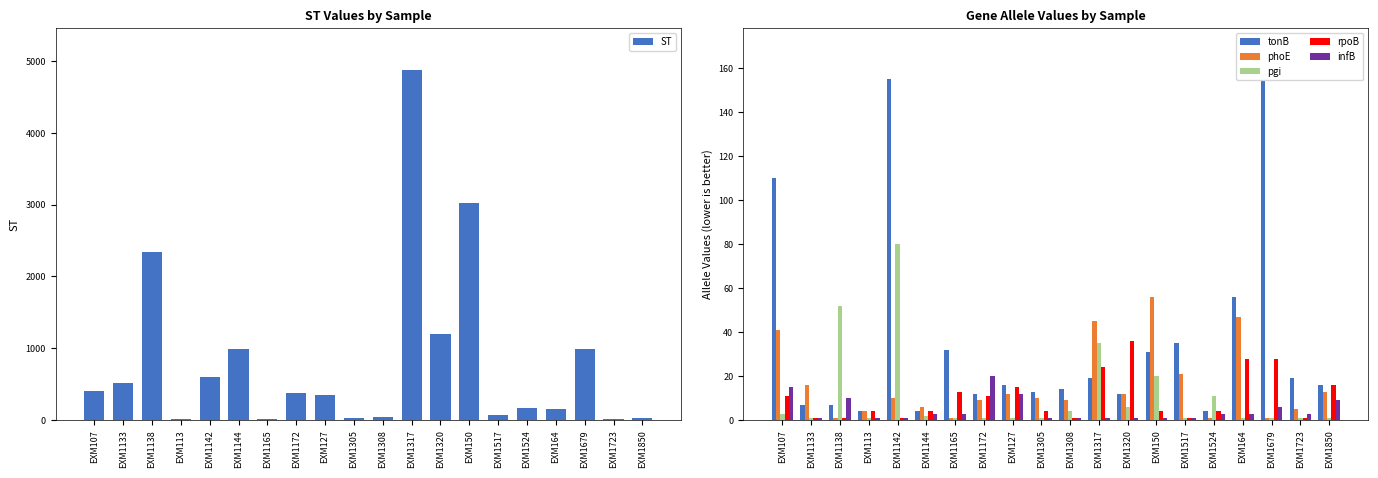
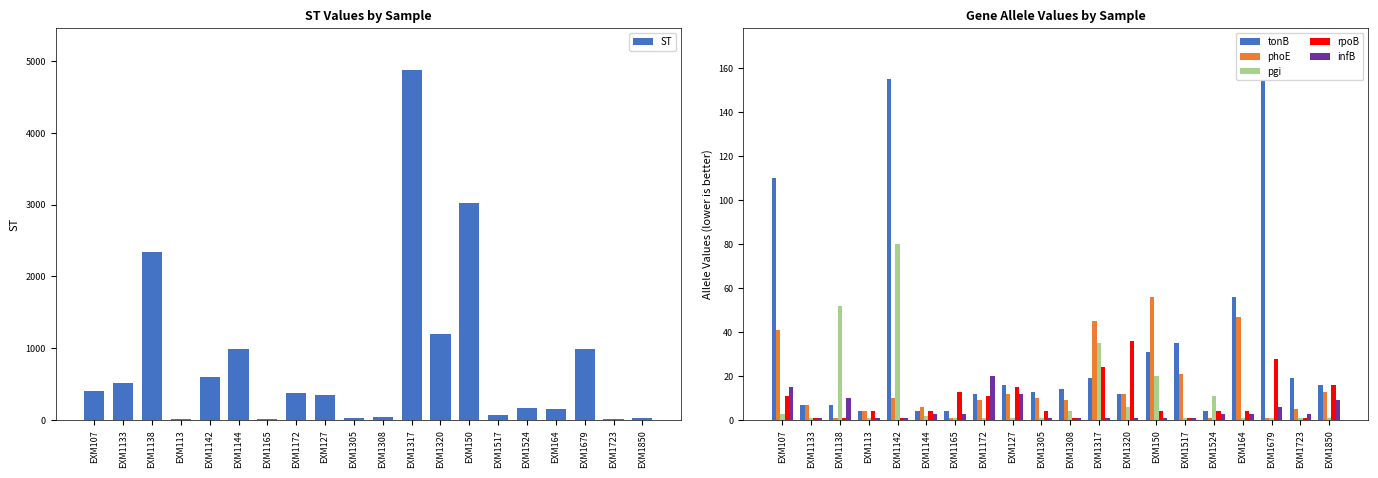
Gene Allele Values by Sample, phoE, EXM1133: 16 -> 7
Gene Allele Values by Sample, tonB, EXM1165: 32 -> 4
Gene Allele Values by Sample, rpoB, EXM164: 28 -> 4
